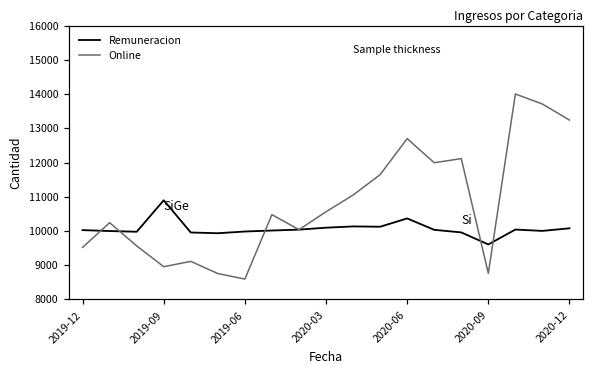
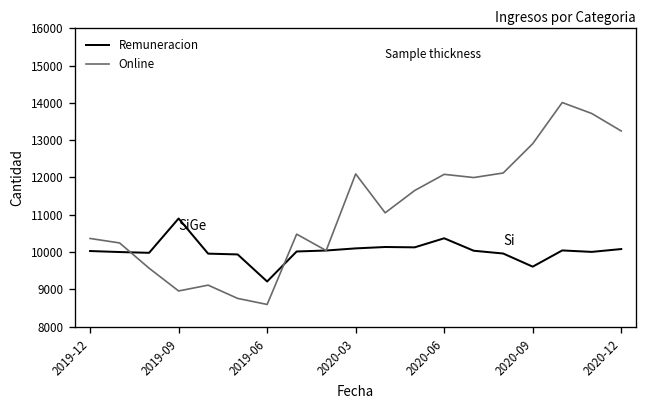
Online, 2019-12: 9500 -> 10400
Remuneracion, 2019-06: 10000 -> 9200
Online, 2020-03: 10600 -> 12100
Online, 2020-06: 12700 -> 12100
Online, 2020-09: 8800 -> 12900
